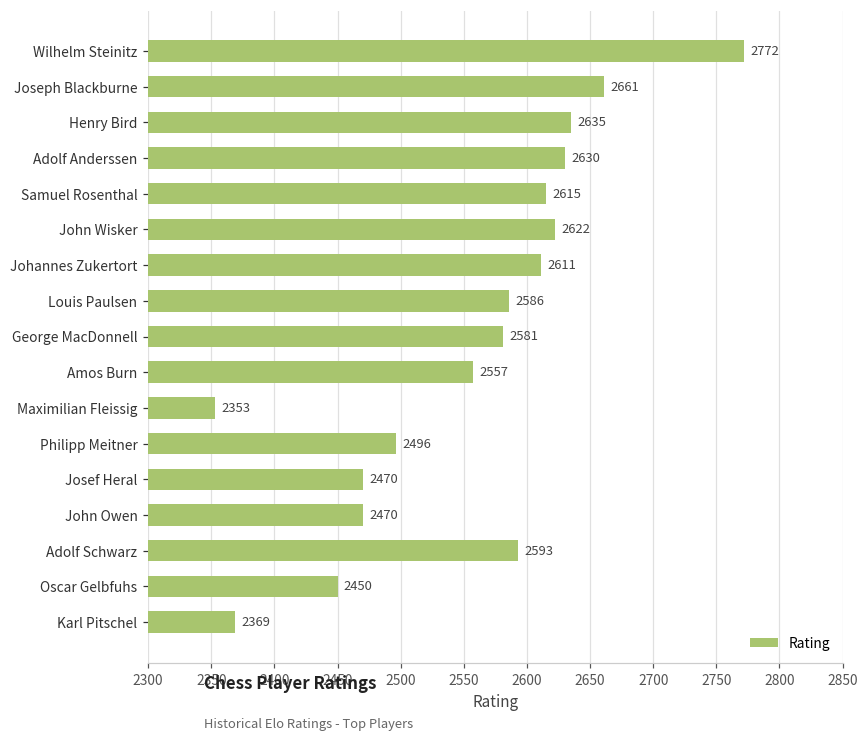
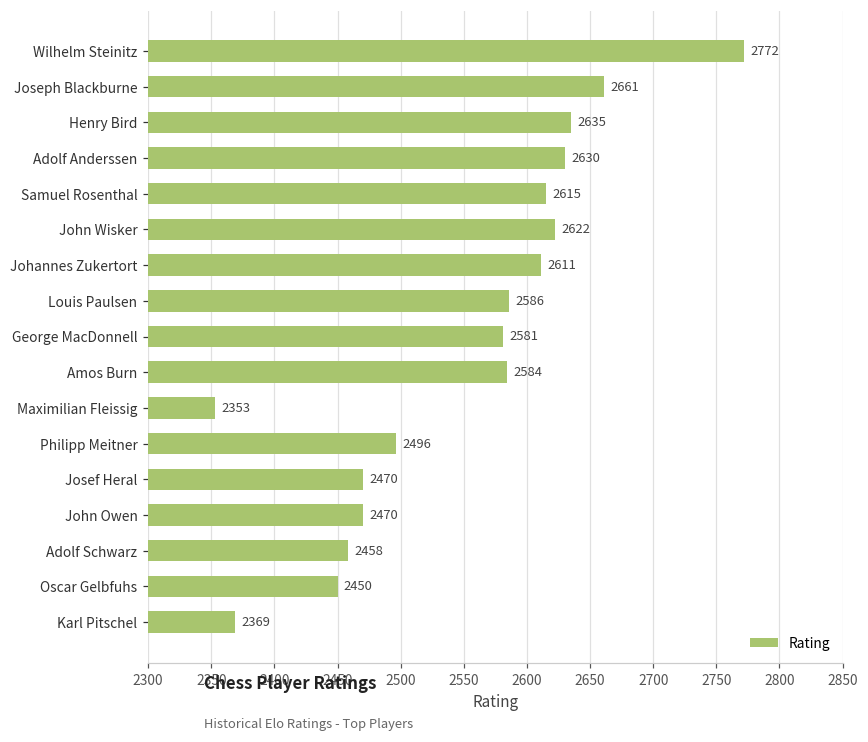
Amos Burn: 2557 -> 2584
Adolf Schwarz: 2593 -> 2458
